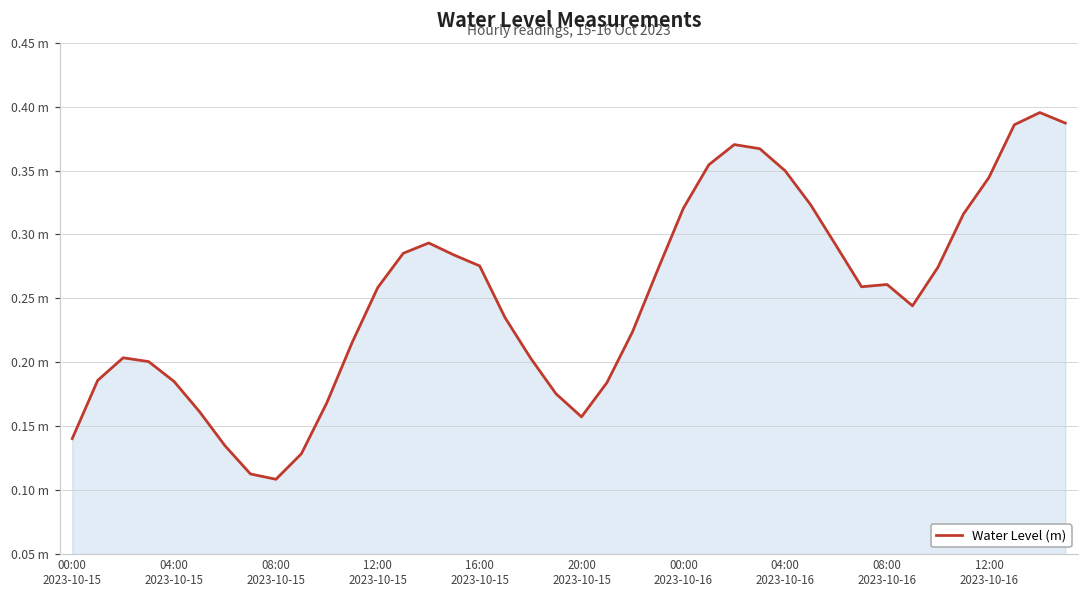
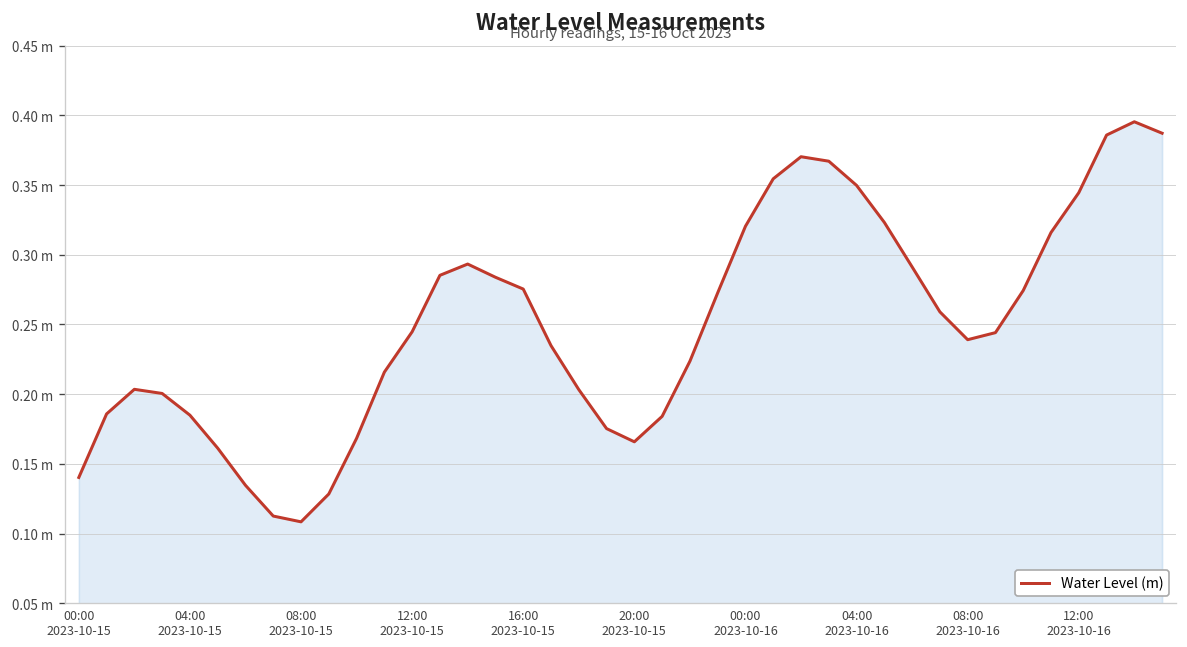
12:00 2023-10-15: 0.258 m -> 0.245 m
20:00 2023-10-15: 0.157 m -> 0.166 m
08:00 2023-10-16: 0.261 m -> 0.239 m
